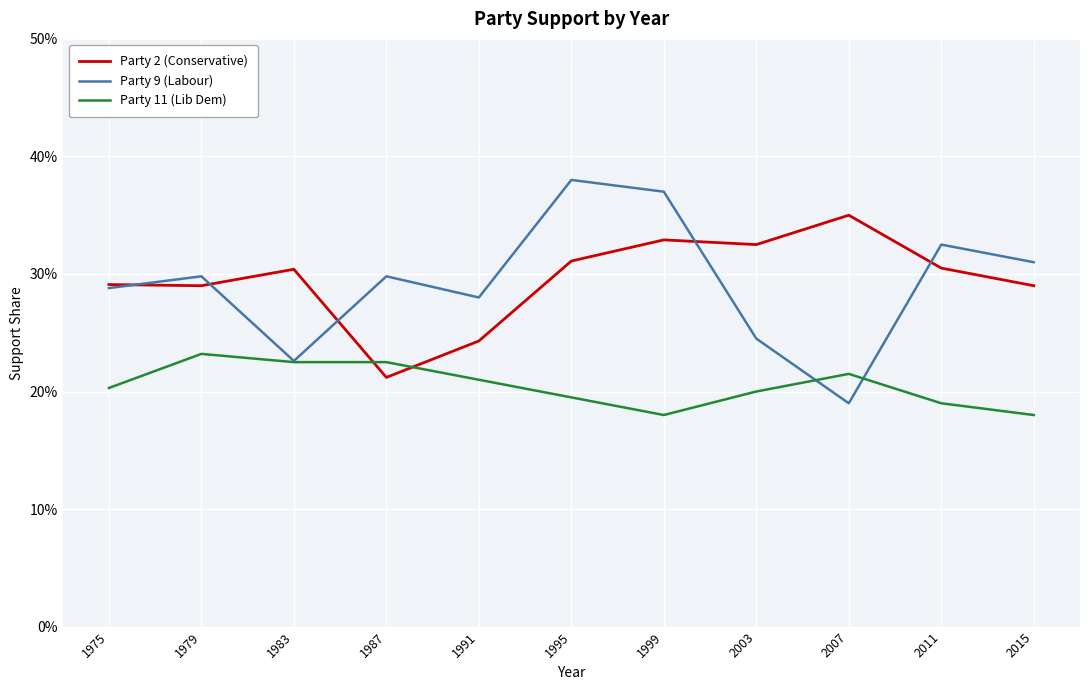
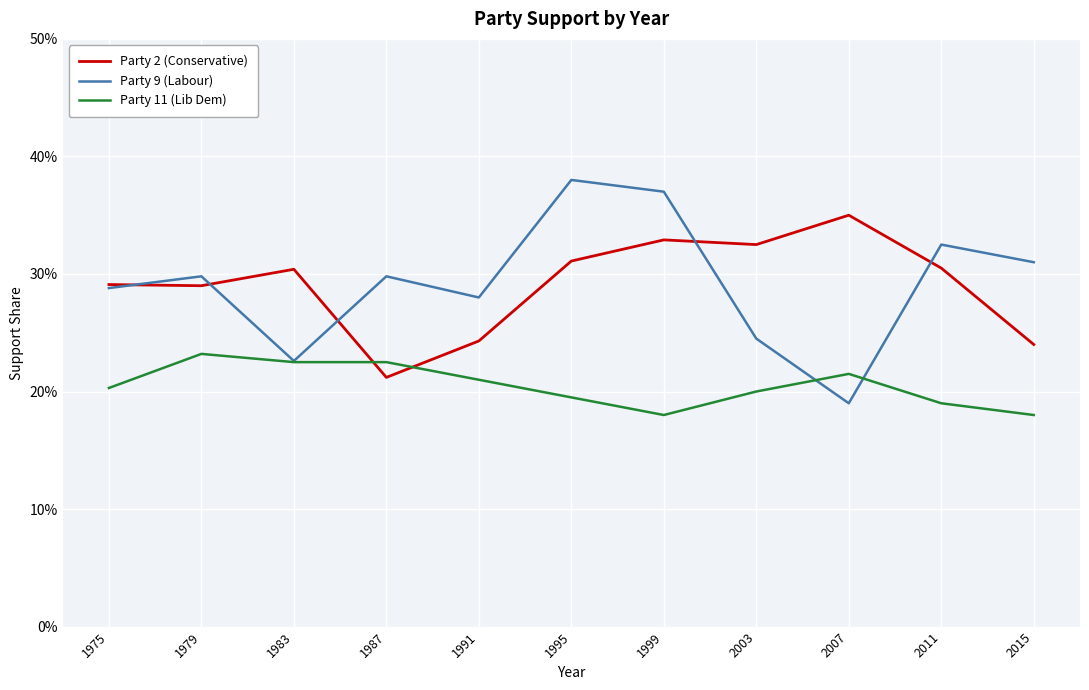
Party 2 (Conservative), 2015: 29.0% -> 24.0%
